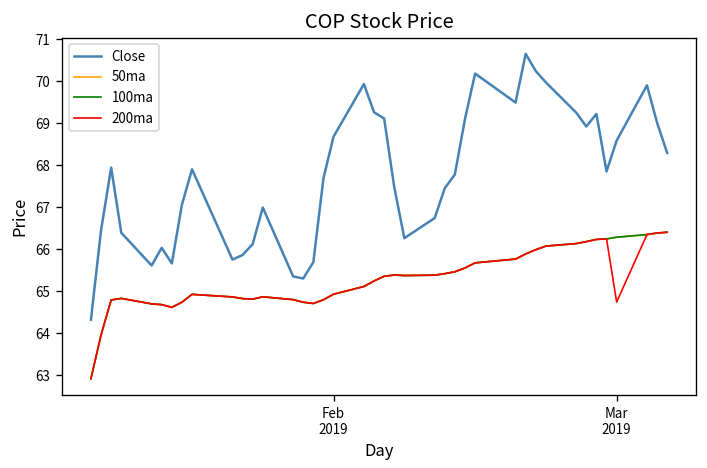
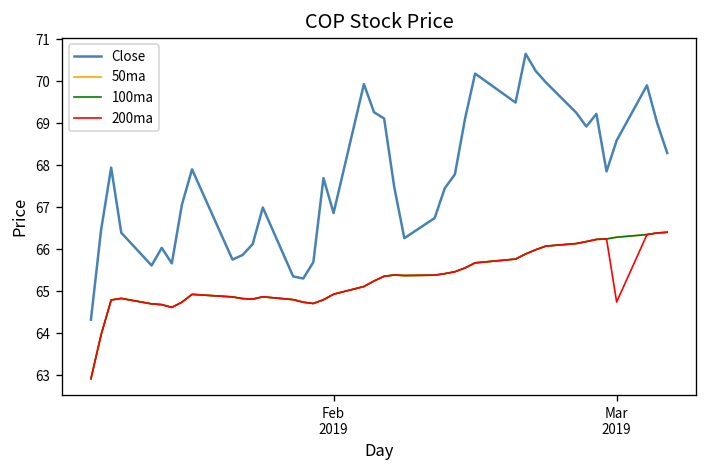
Close, Feb 2019: 68.7 -> 66.9
